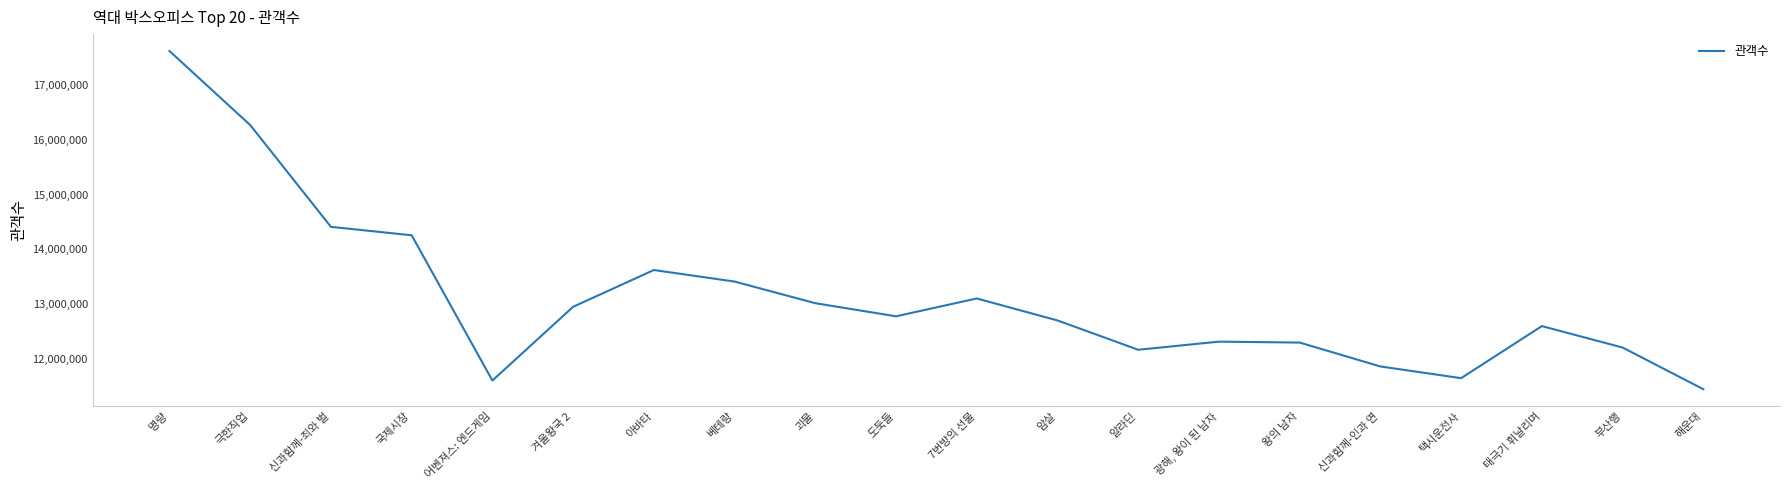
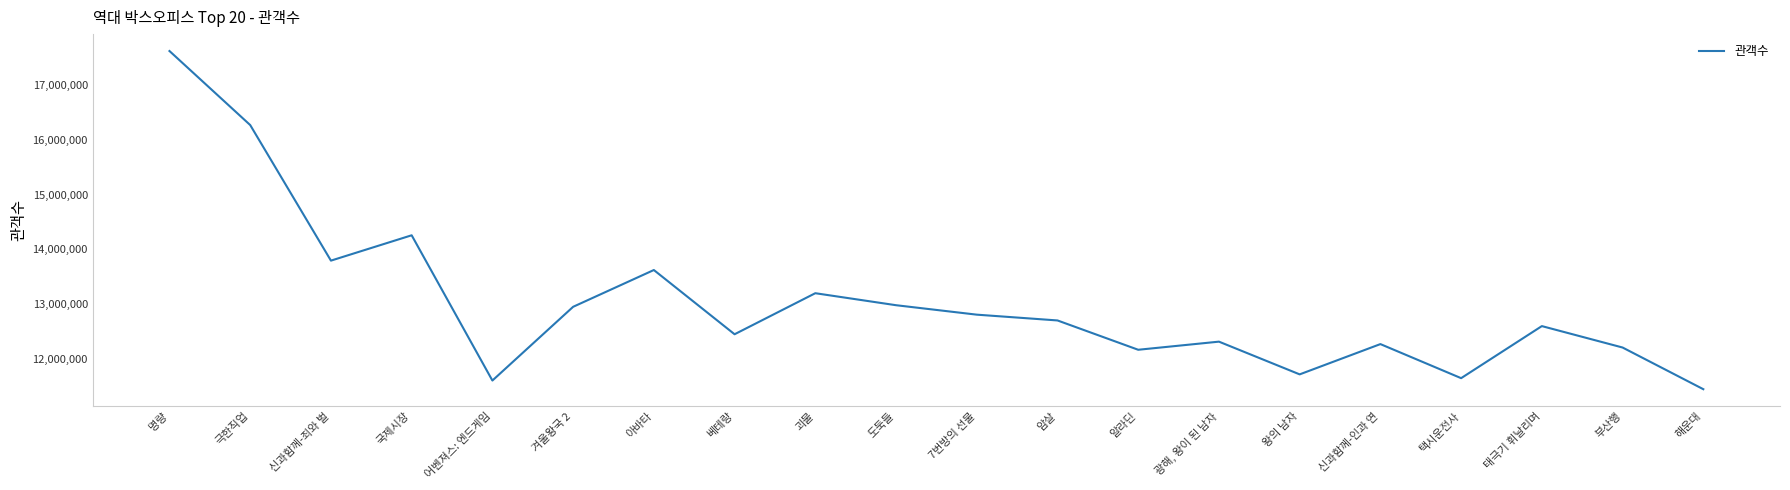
신과함께-죄와 벌: 14,400,000 -> 13,800,000
베테랑: 13,400,000 -> 12,500,000
괴물: 13,000,000 -> 13,200,000
도둑들: 12,800,000 -> 13,000,000
7번방의 선물: 13,100,000 -> 12,800,000
왕의 남자: 12,300,000 -> 11,700,000
신과함께-인과 연: 11,900,000 -> 12,300,000
